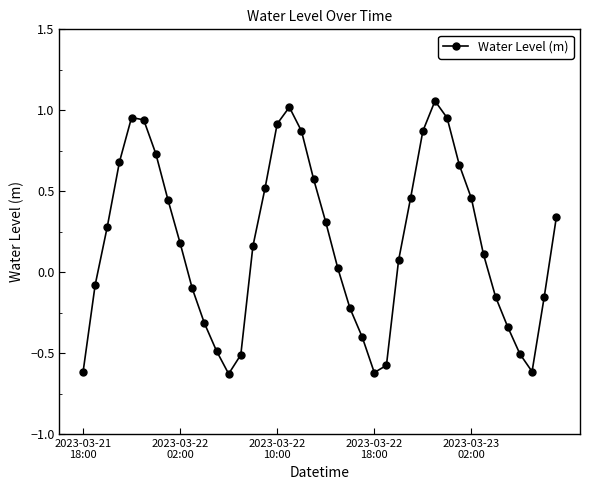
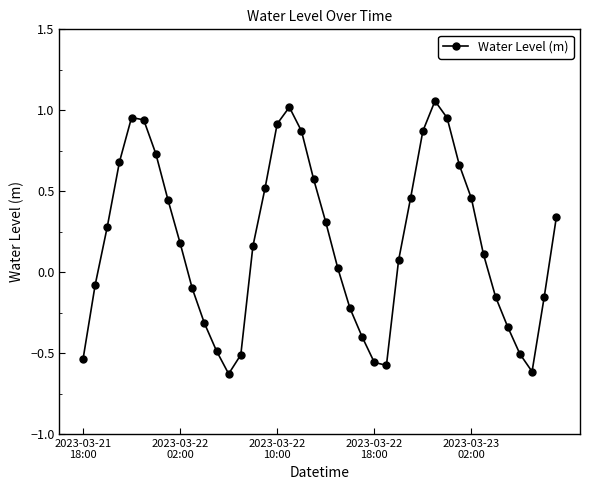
2023-03-21 18:00: -0.62 -> -0.54
2023-03-22 18:00: -0.62 -> -0.56
